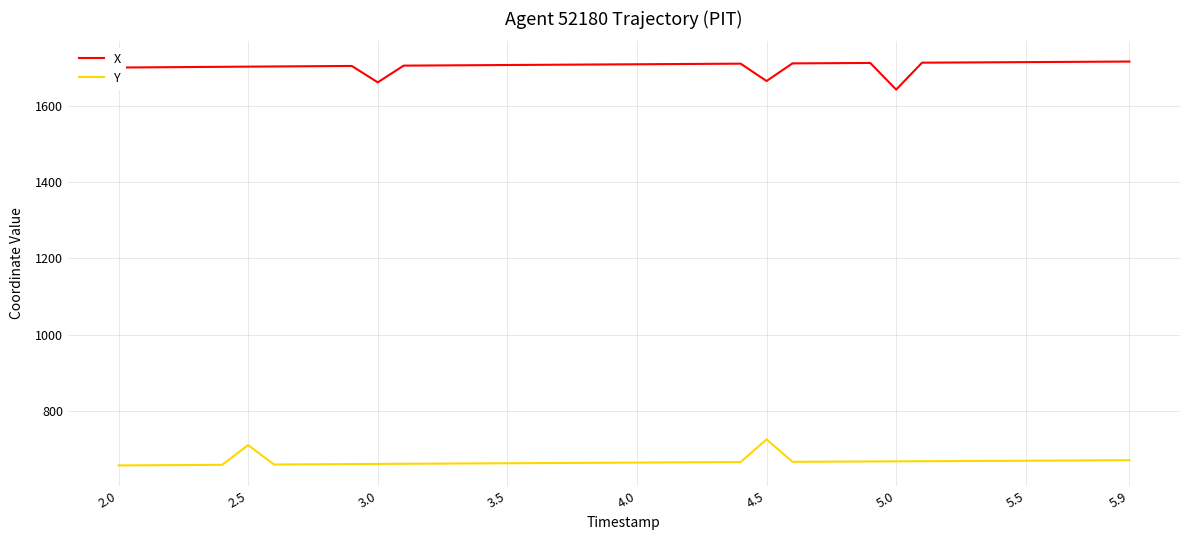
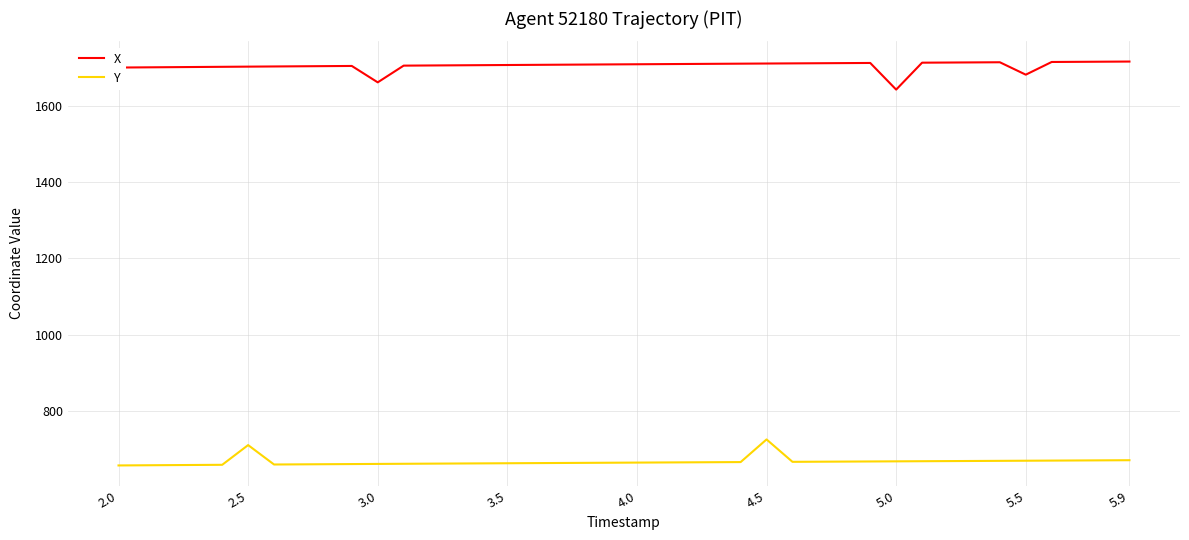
X, 4.5: 1660 -> 1710
X, 5.5: 1710 -> 1680
